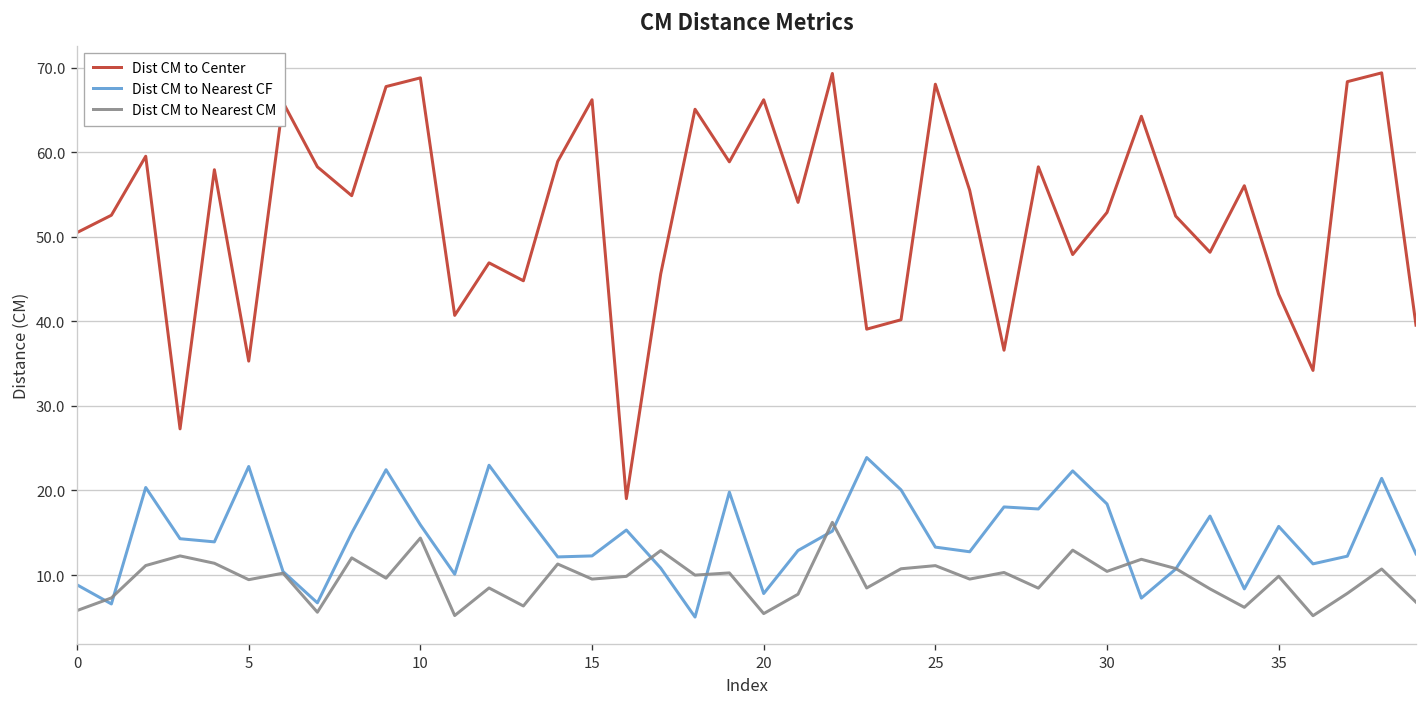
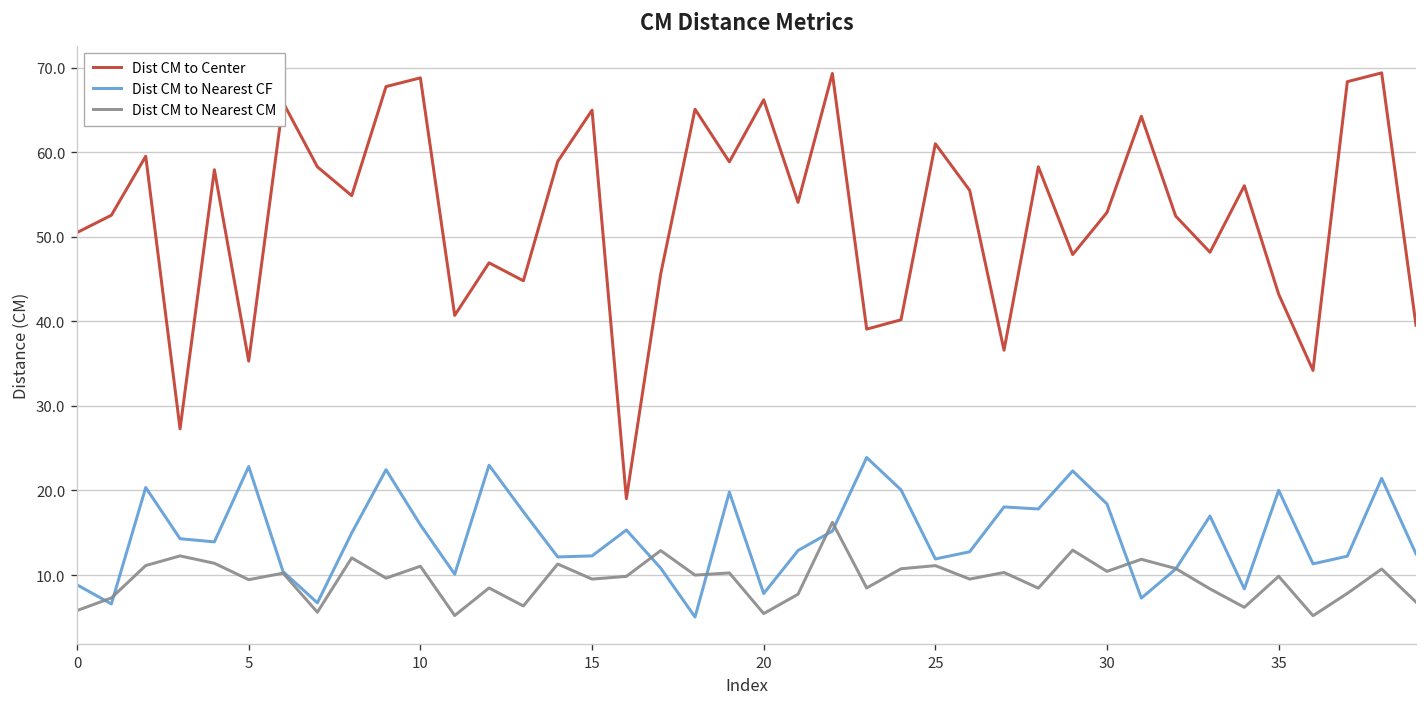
Dist CM to Nearest CM, 10: 14 -> 11
Dist CM to Center, 15: 66 -> 65
Dist CM to Center, 25: 68 -> 61
Dist CM to Nearest CF, 25: 13 -> 12
Dist CM to Nearest CF, 35: 16 -> 20
